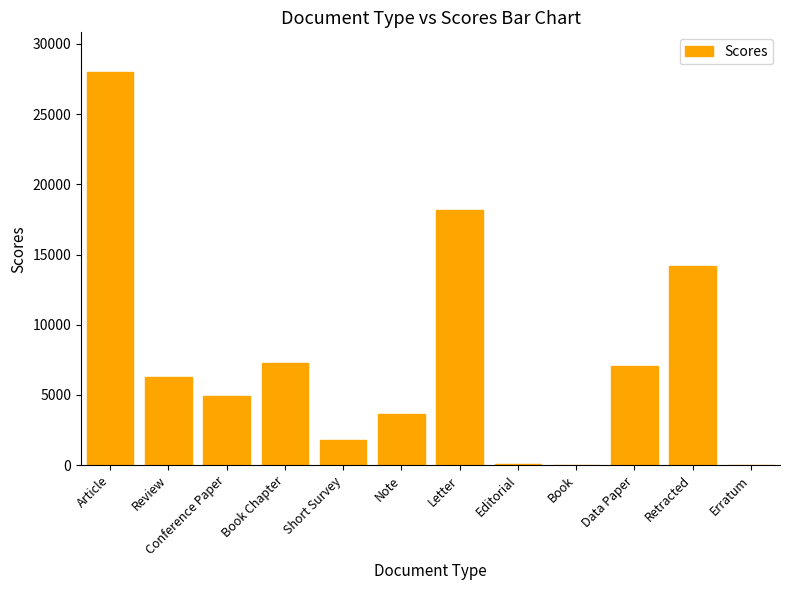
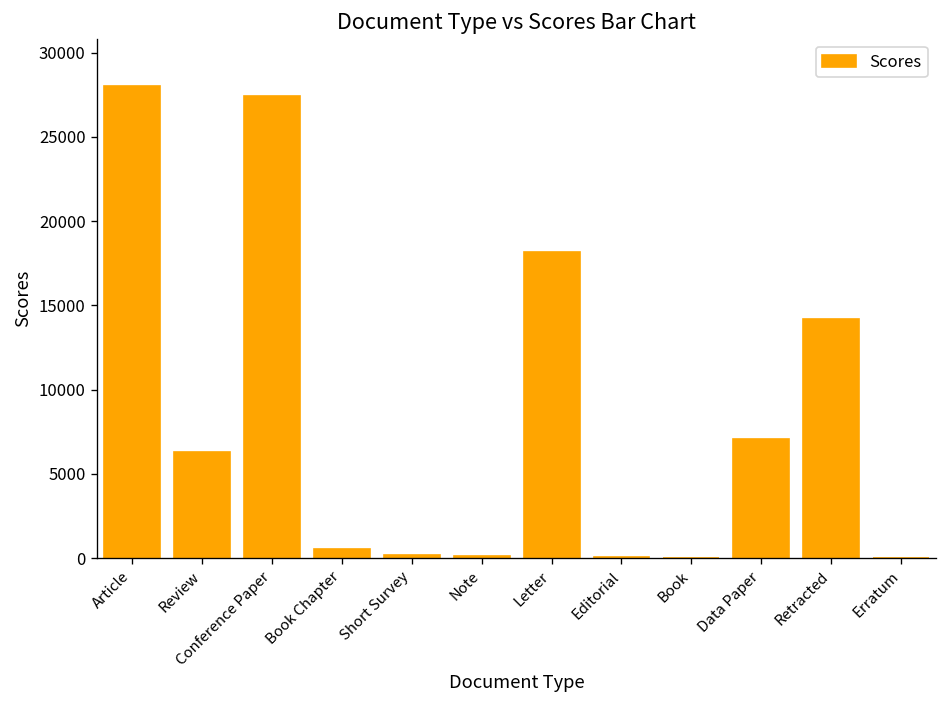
Conference Paper: 4900 -> 27400
Book Chapter: 7300 -> 500
Short Survey: 1800 -> 200
Note: 3600 -> 100
